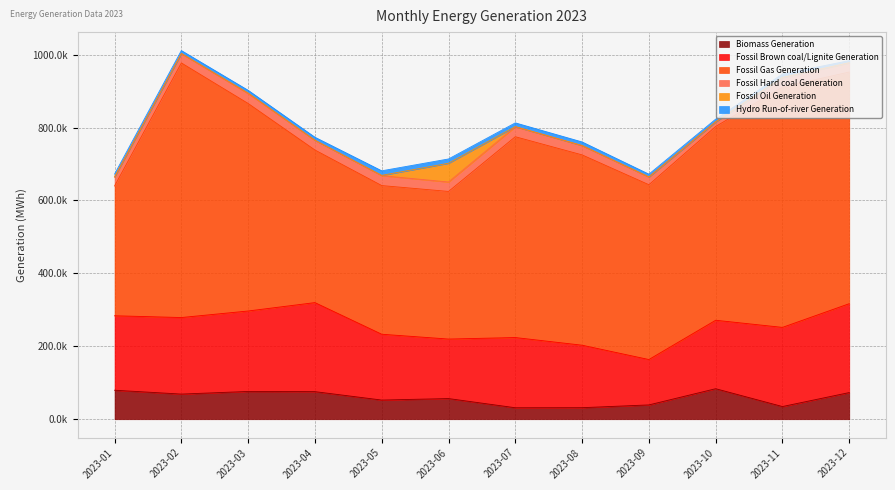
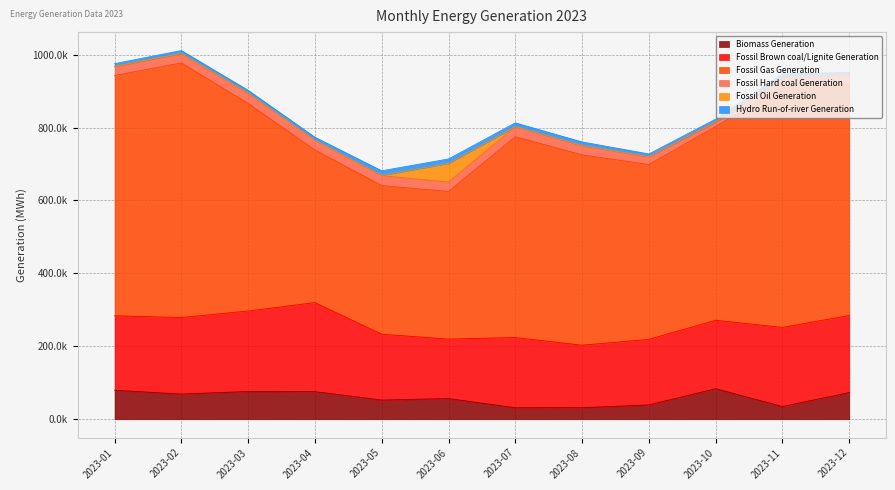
Fossil Gas Generation, 2023-01: 360000 -> 660000
Fossil Brown coal/Lignite Generation, 2023-09: 120000 -> 180000
Fossil Brown coal/Lignite Generation, 2023-12: 240000 -> 210000
